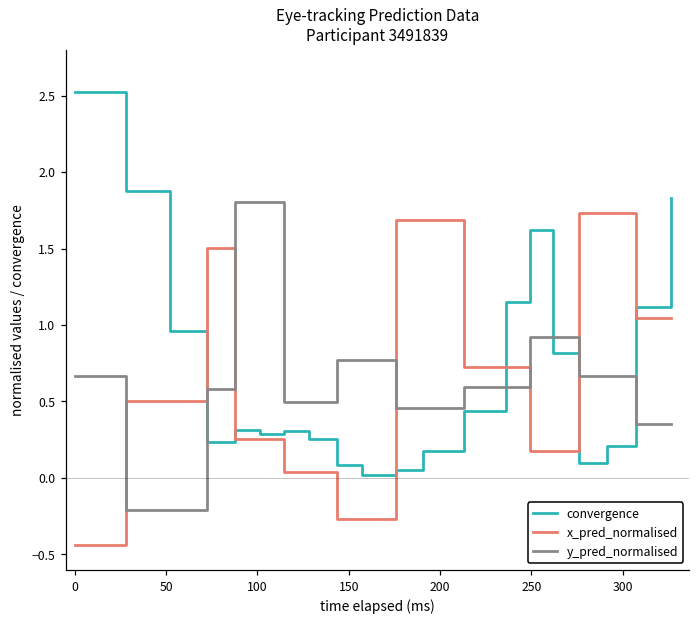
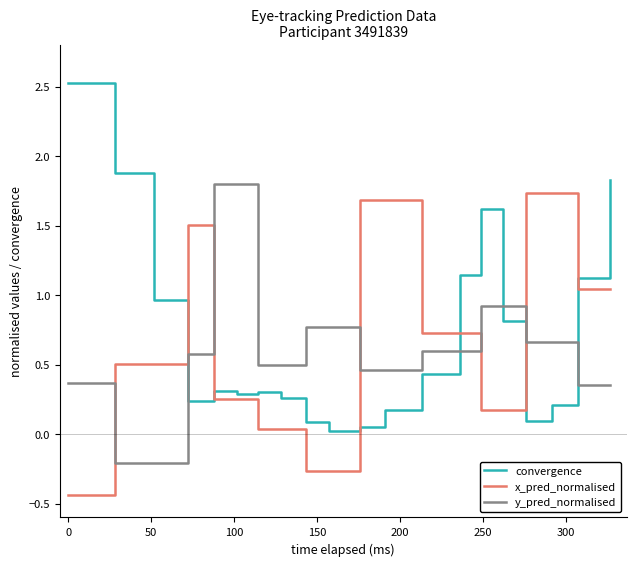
y_pred_normalised, 0: 0.67 -> 0.37
